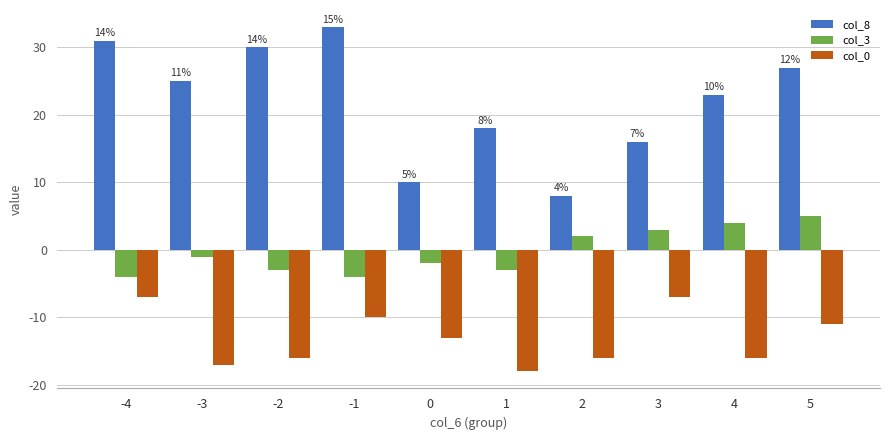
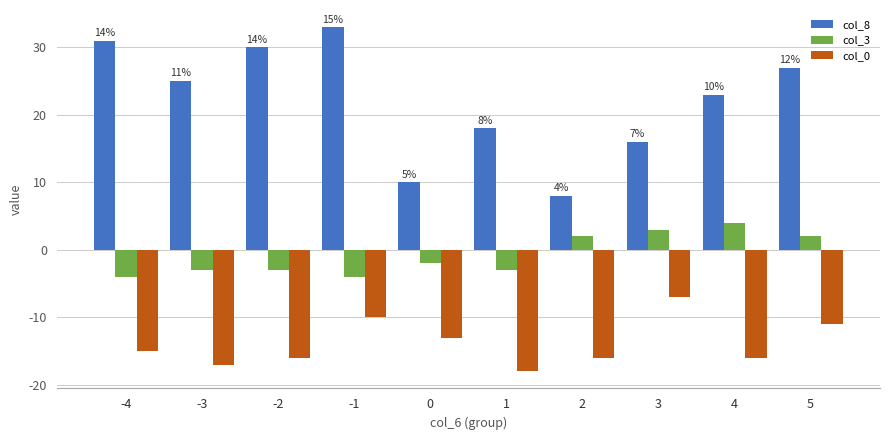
col_0, -4: -7 -> -15
col_3, -3: -1 -> -3
col_3, 5: 5 -> 2
